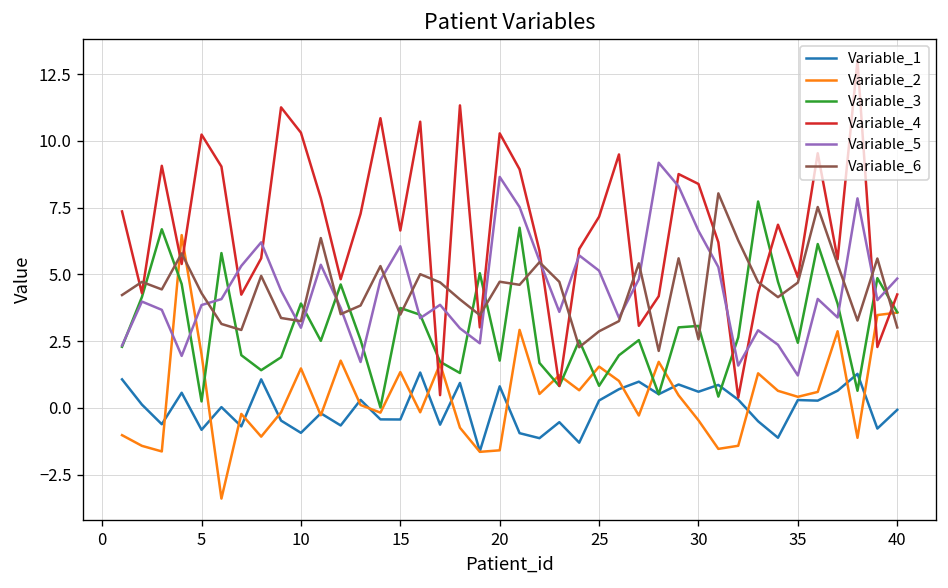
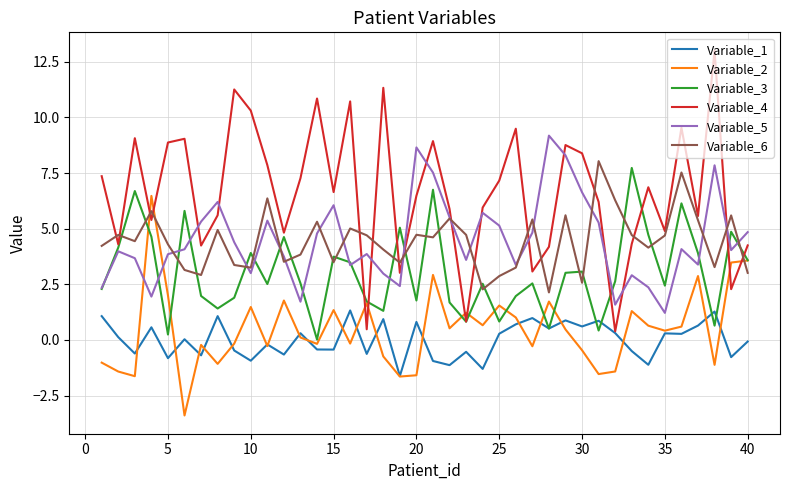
Variable_4, 5: 10.2 -> 8.9
Variable_4, 20: 10.3 -> 6.5
